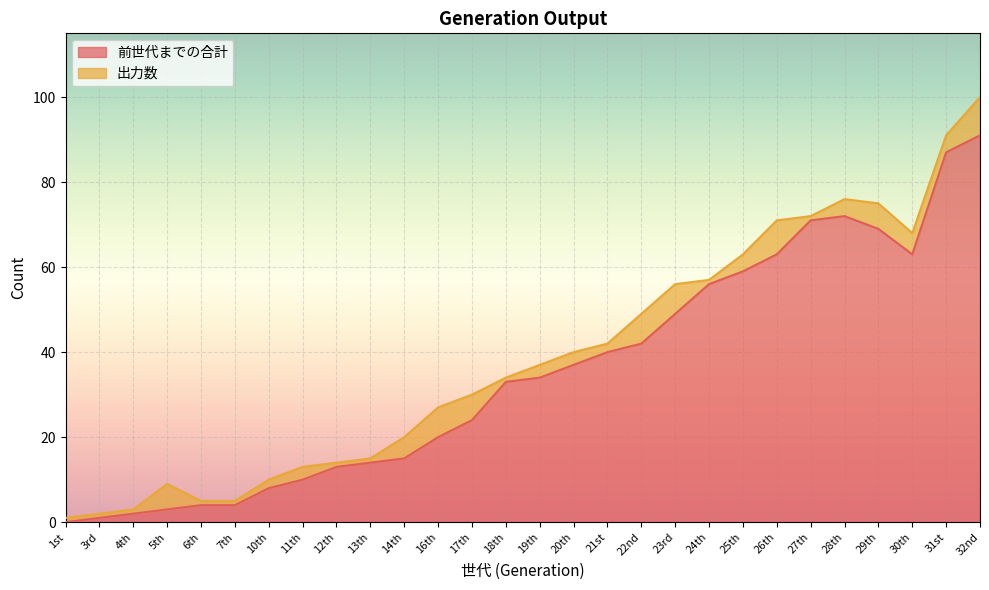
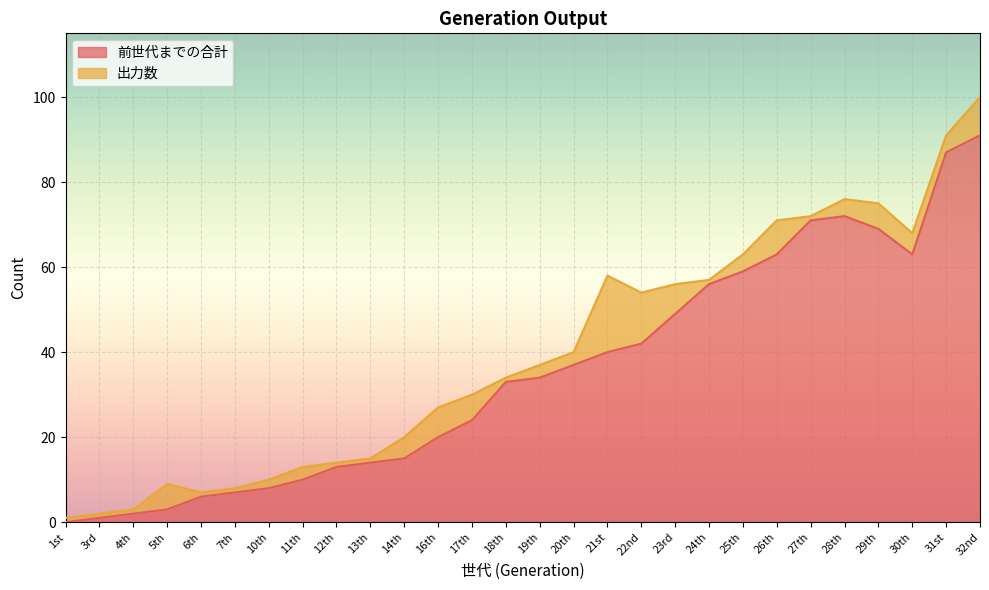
前世代までの合計, 6th: 4 -> 6
前世代までの合計, 7th: 4 -> 7
出力数, 21st: 2 -> 18
出力数, 22nd: 7 -> 12
